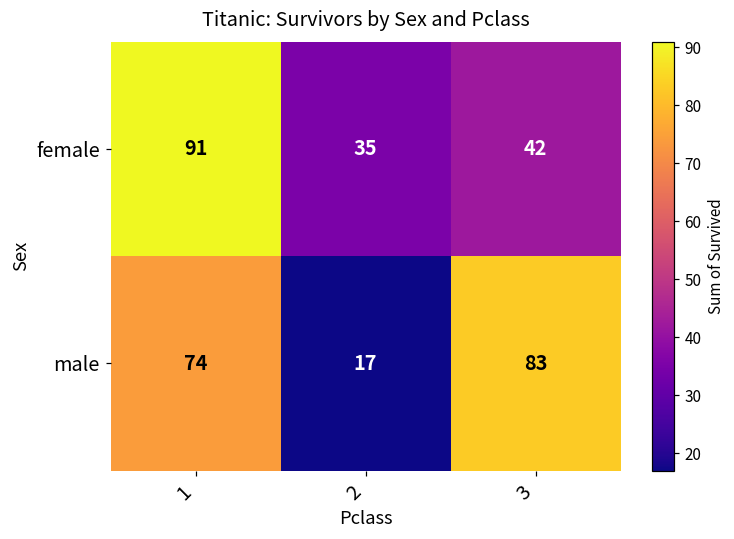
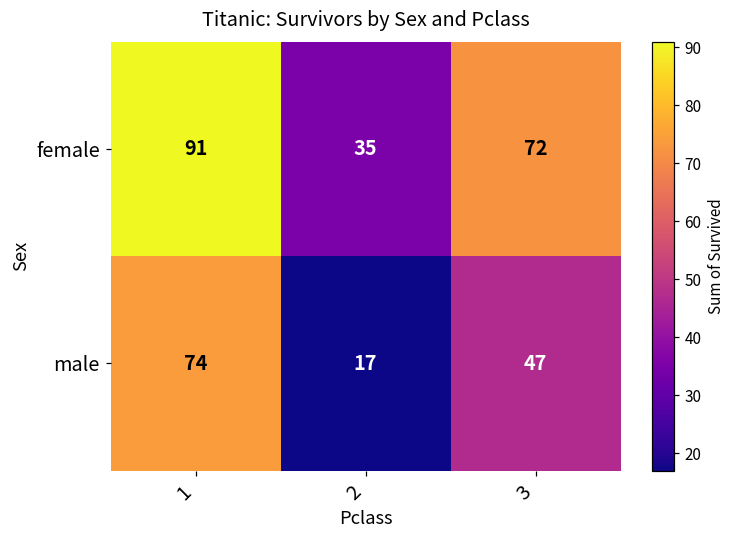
female, 3: 42 -> 72
male, 3: 83 -> 47
